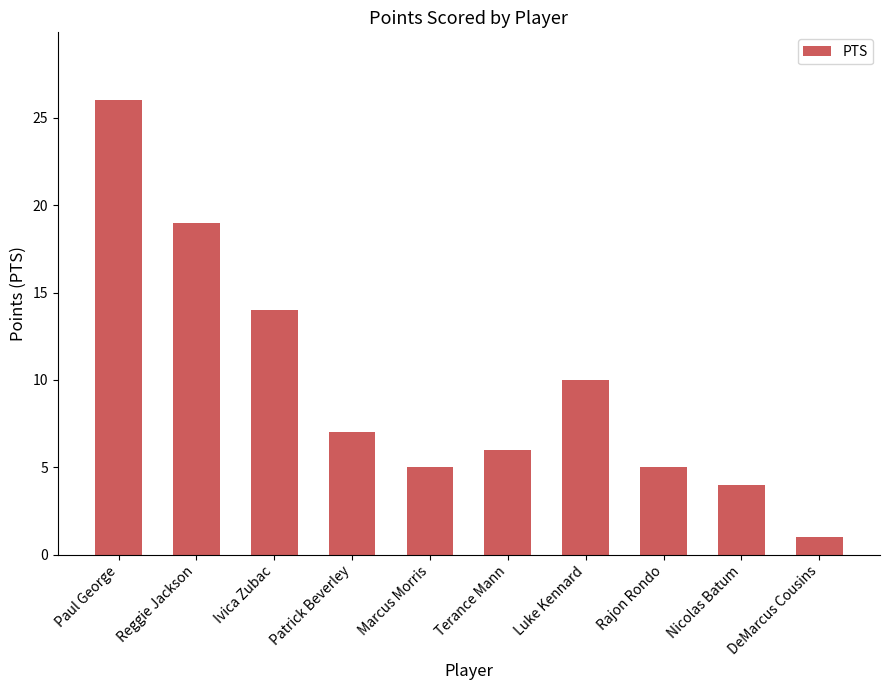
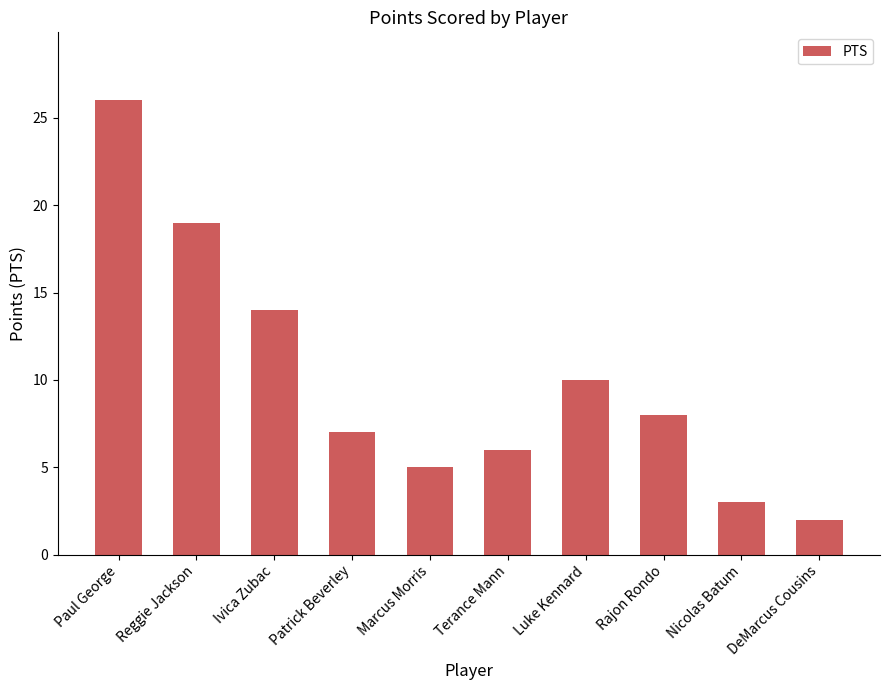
Rajon Rondo: 5 -> 8
Nicolas Batum: 4 -> 3
DeMarcus Cousins: 1 -> 2
